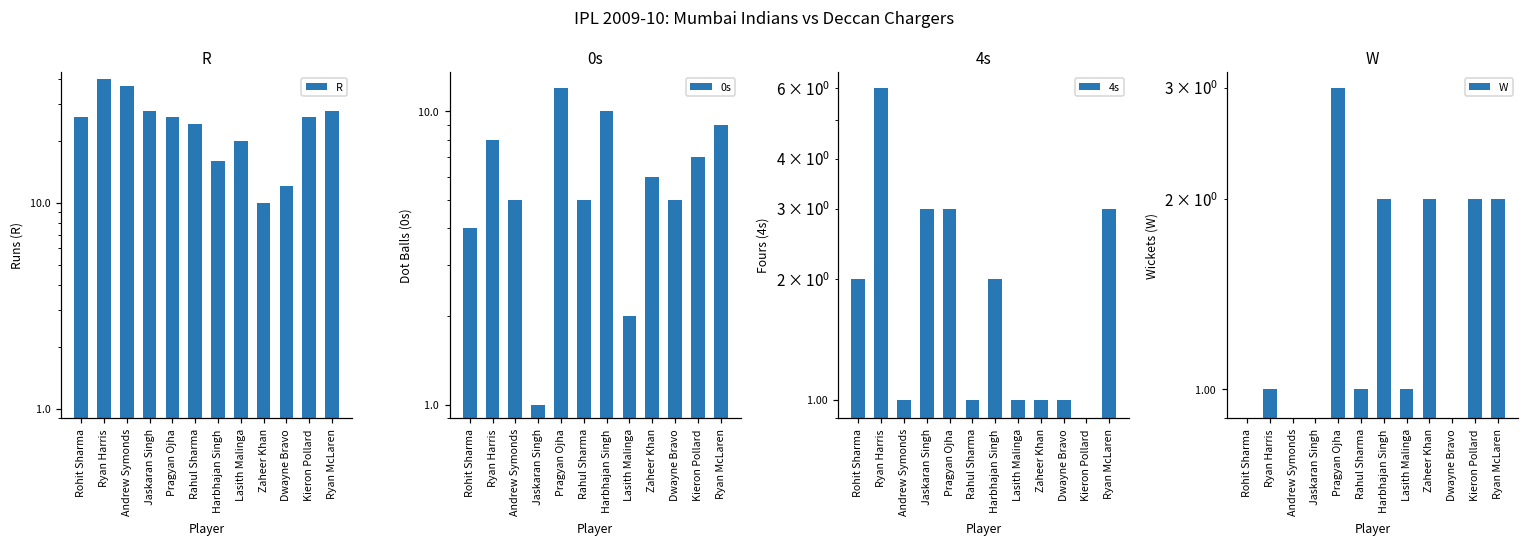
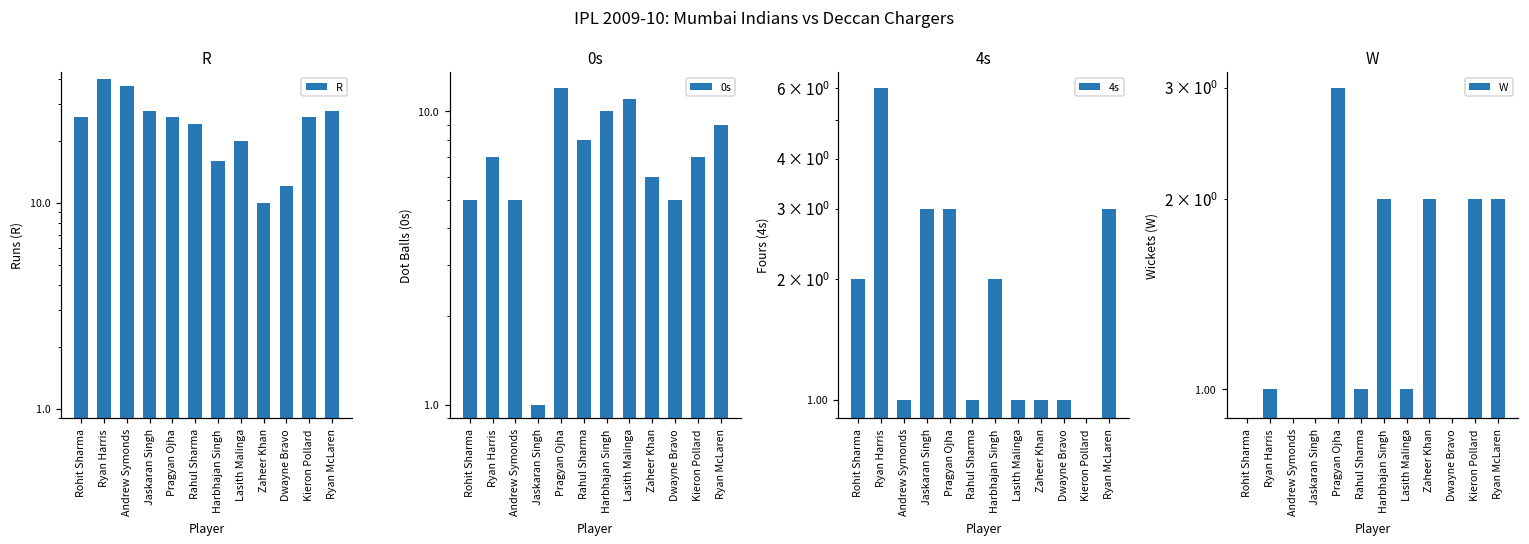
0s, Rohit Sharma: 4 -> 5
0s, Ryan Harris: 8 -> 7
0s, Rahul Sharma: 5 -> 8
0s, Lasith Malinga: 2 -> 11
